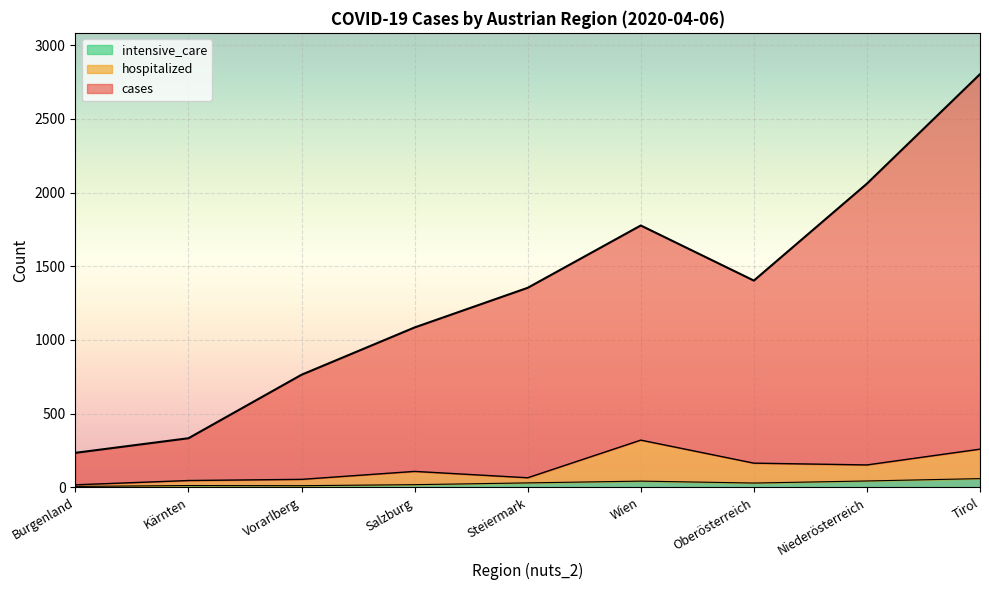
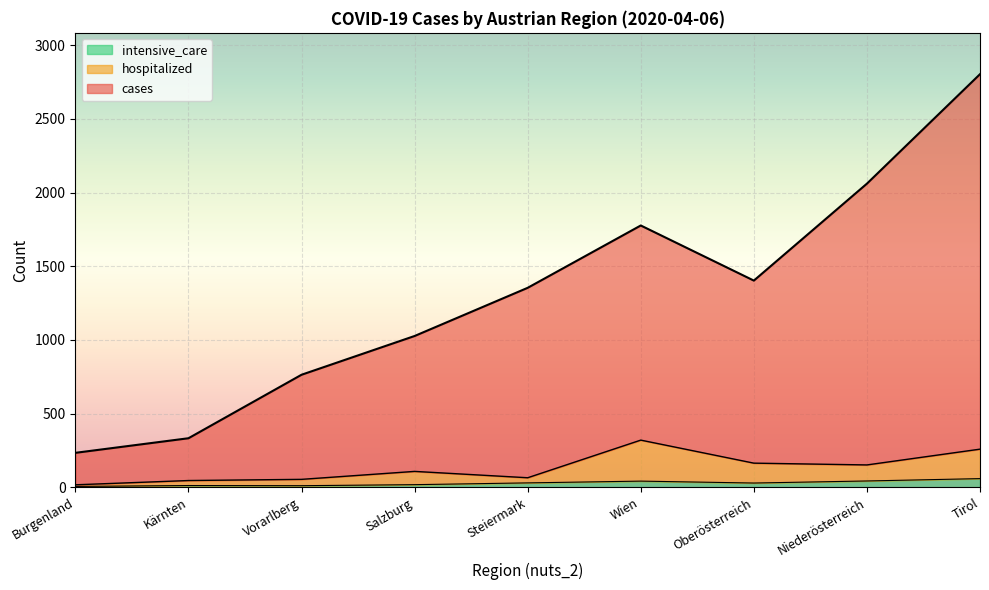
cases, Salzburg: 1090 -> 1030
